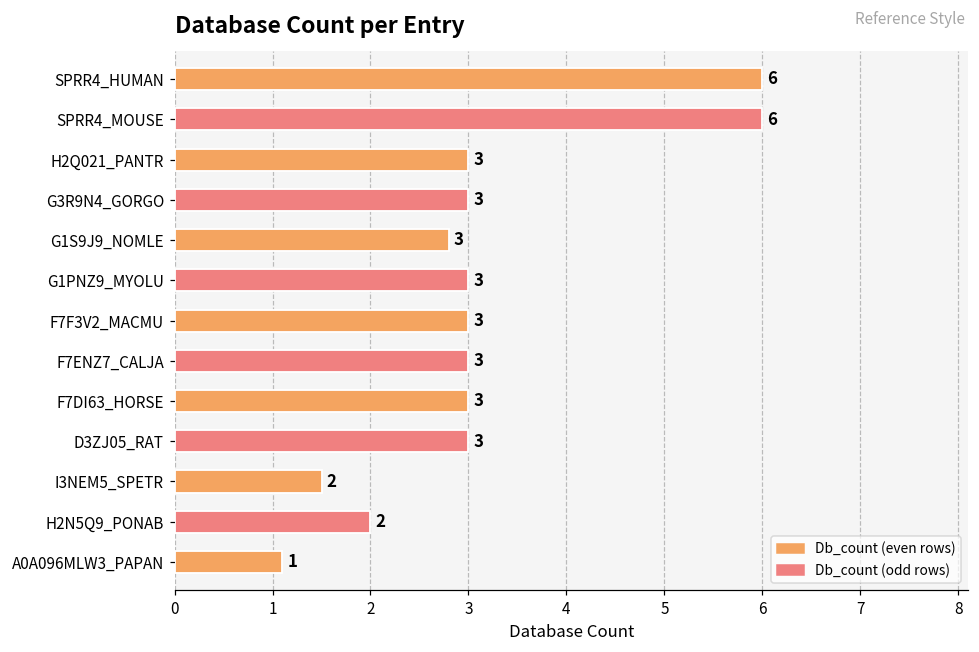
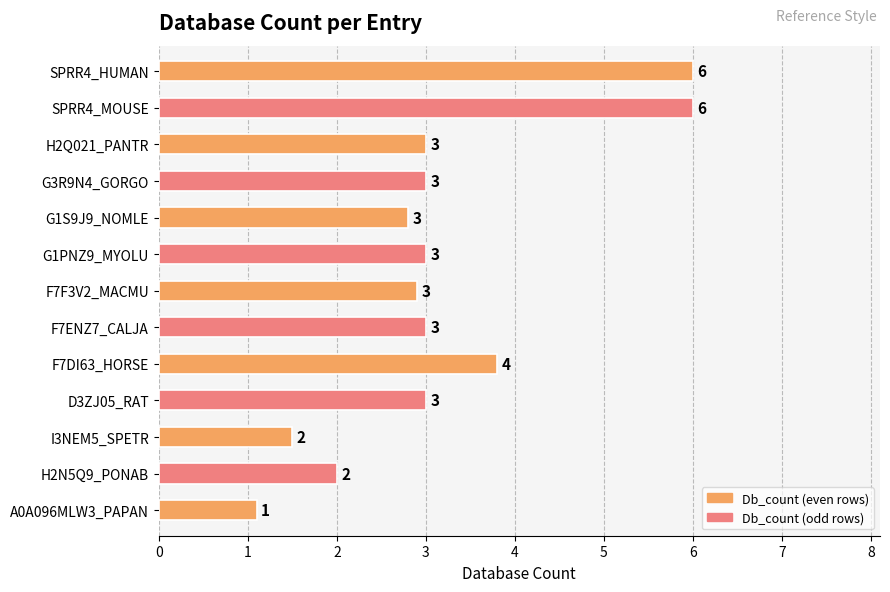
F7F3V2_MACMU: 3.0 -> 2.9
F7DI63_HORSE: 3 -> 4
